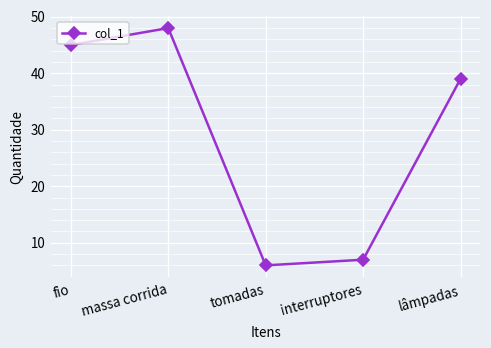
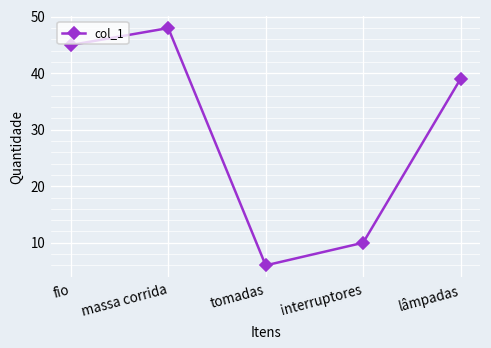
interruptores: 7 -> 10
